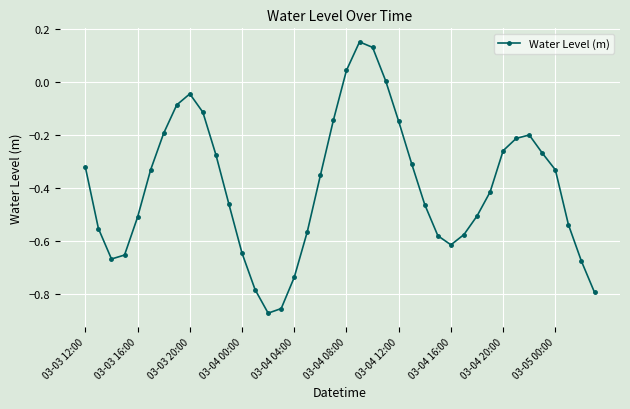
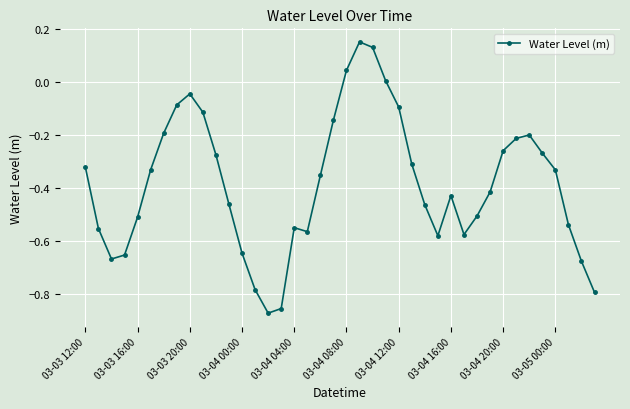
03-04 04:00: -0.74 -> -0.55
03-04 12:00: -0.15 -> -0.09
03-04 16:00: -0.61 -> -0.43
